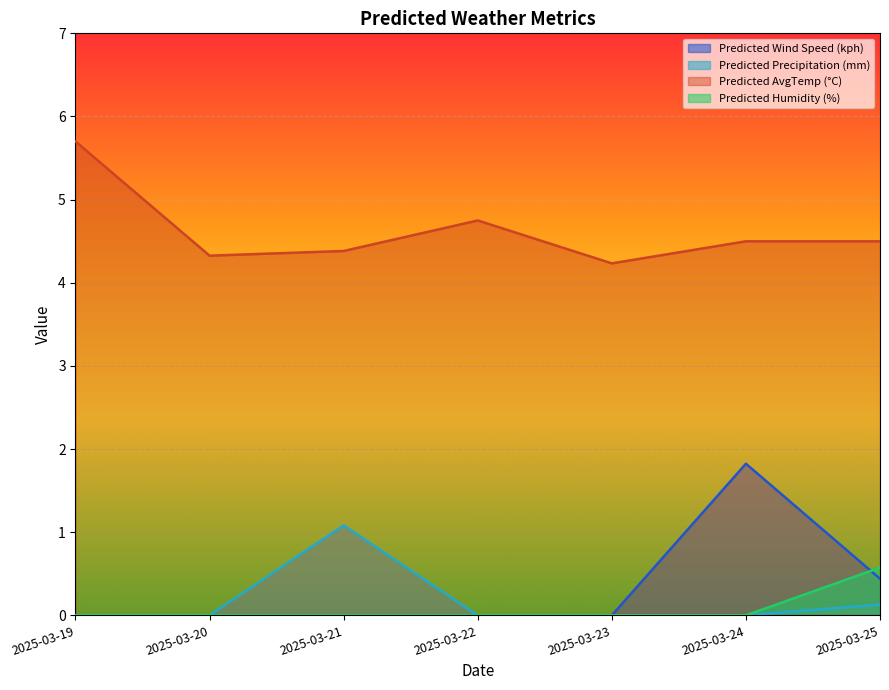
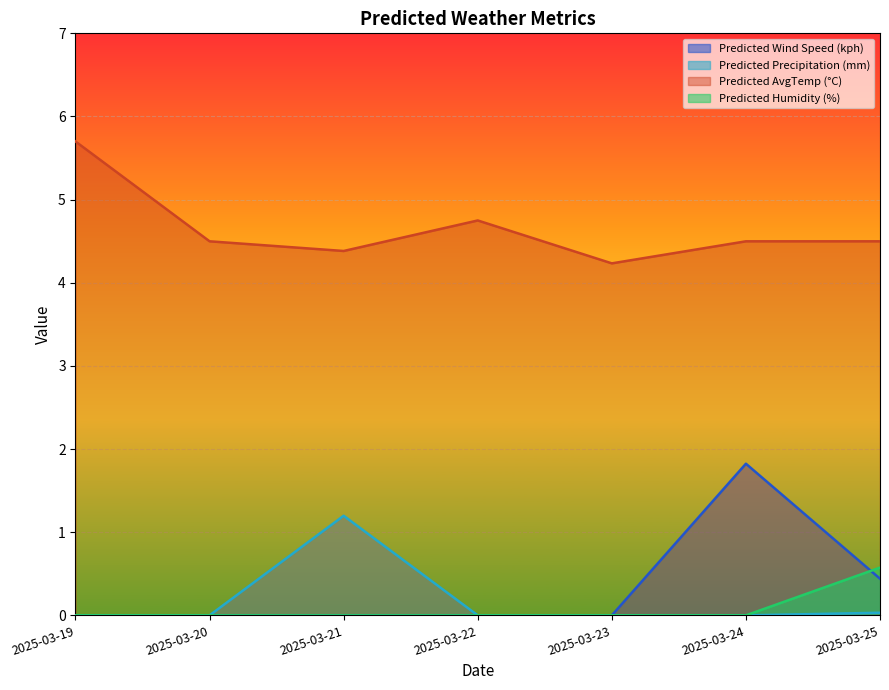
Predicted AvgTemp (°C), 2025-03-20: 4.3 -> 4.5
Predicted Precipitation (mm), 2025-03-21: 1.1 -> 1.2
Predicted Precipitation (mm), 2025-03-25: 0.1 -> 0.0
